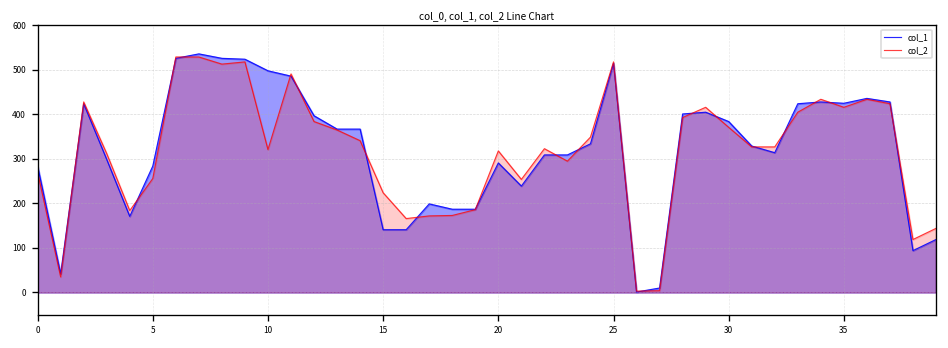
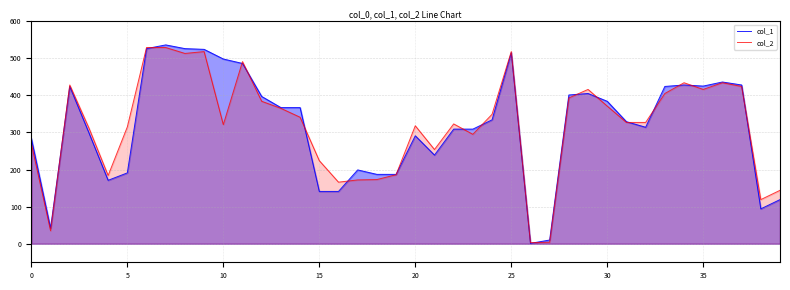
col_1, 5: 280 -> 190
col_2, 5: 260 -> 320
